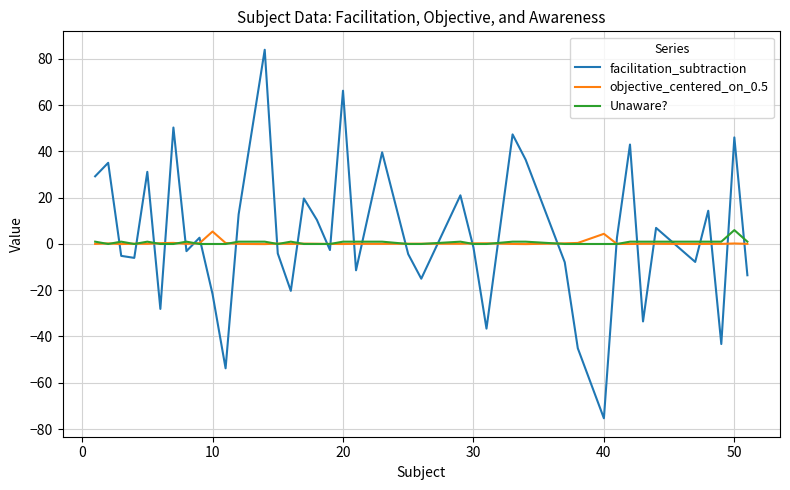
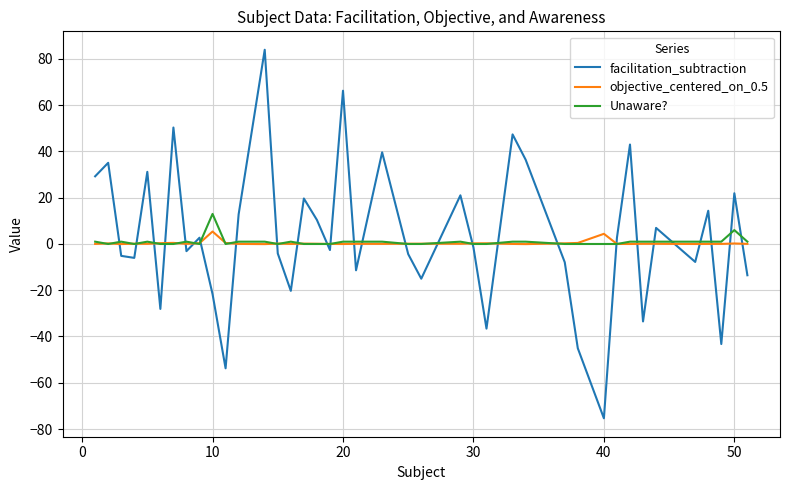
Unaware?, 10: 0 -> 13
facilitation_subtraction, 50: 46 -> 22
